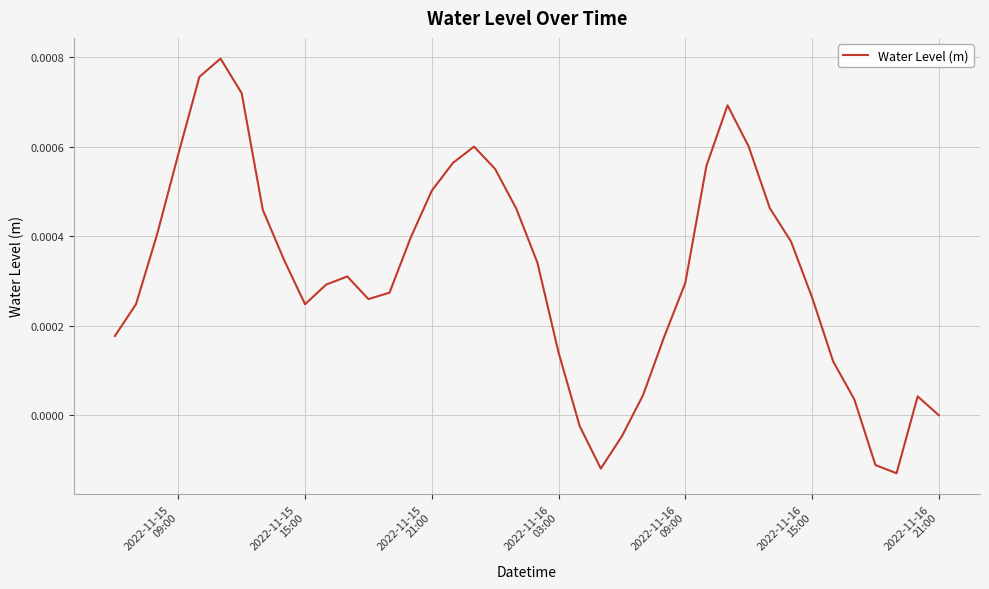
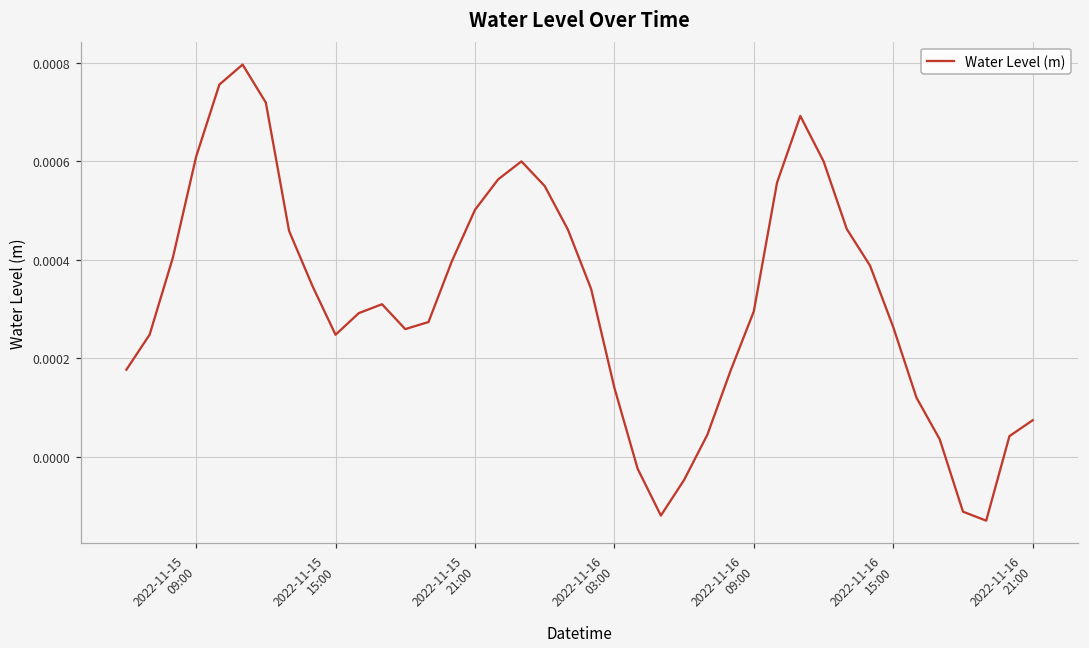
2022-11-15 09:00: 0.00058 -> 0.00061
2022-11-16 21:00: 0.0000 -> 0.0001
